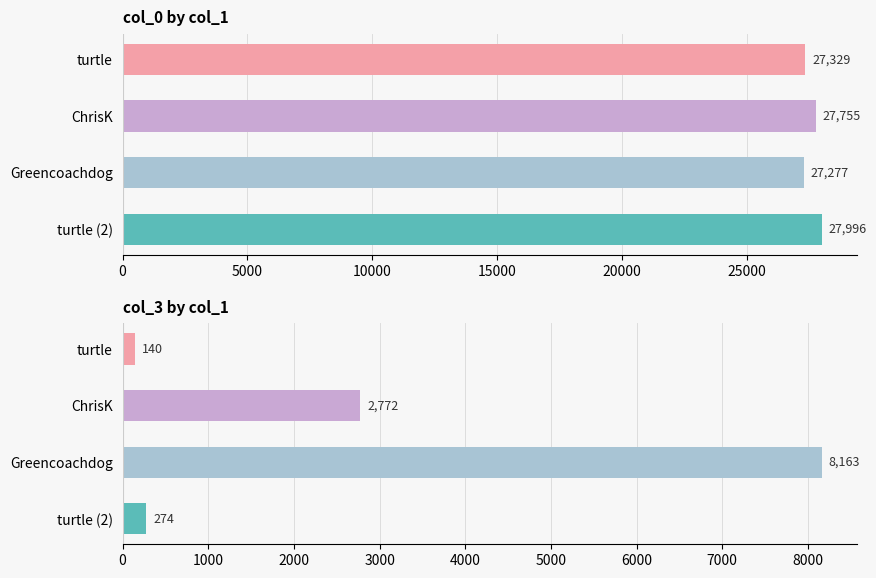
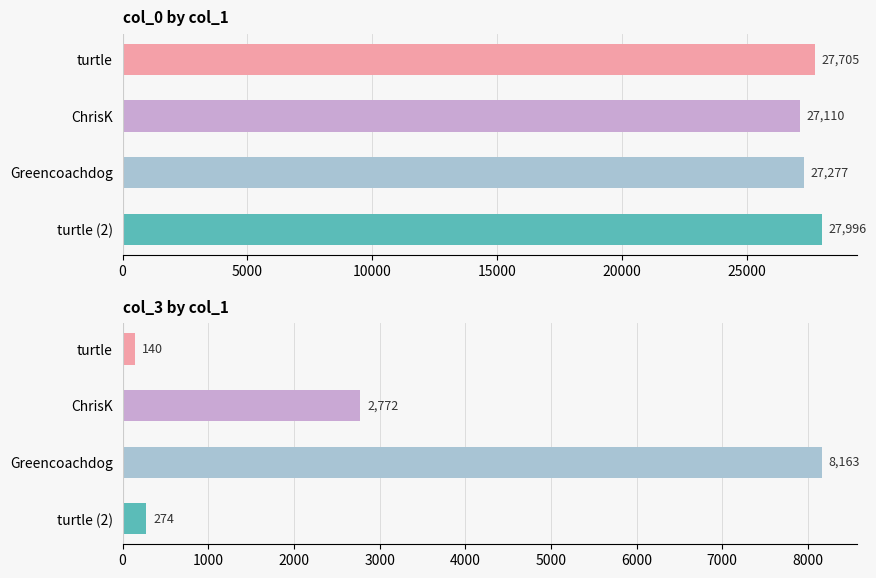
col_0 by col_1, turtle: 27,329 -> 27,705
col_0 by col_1, ChrisK: 27,755 -> 27,110
